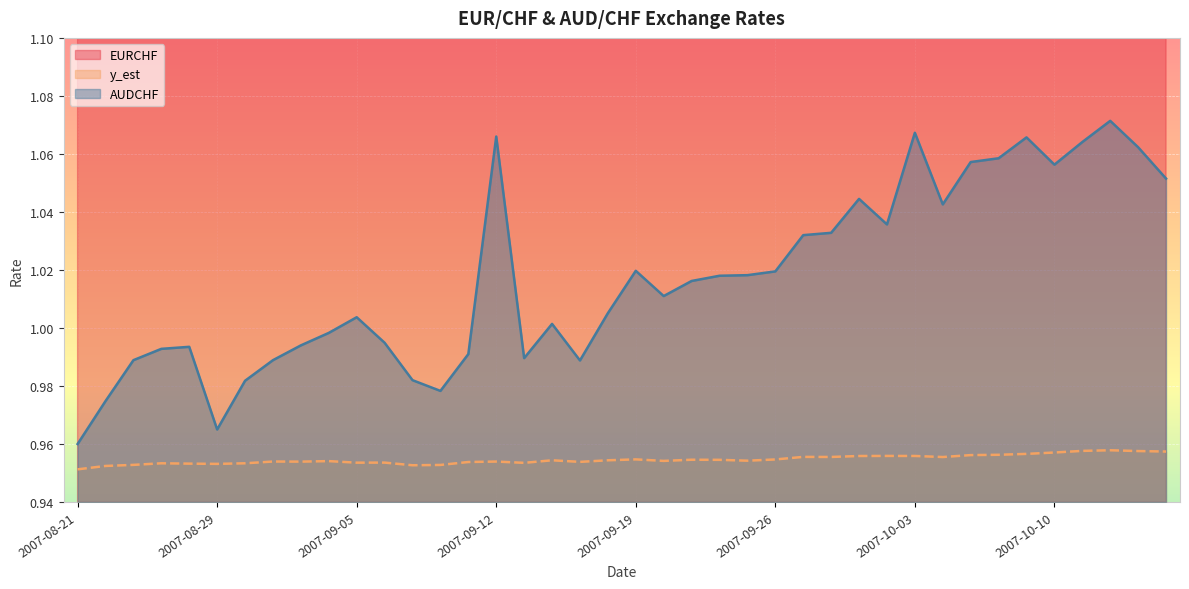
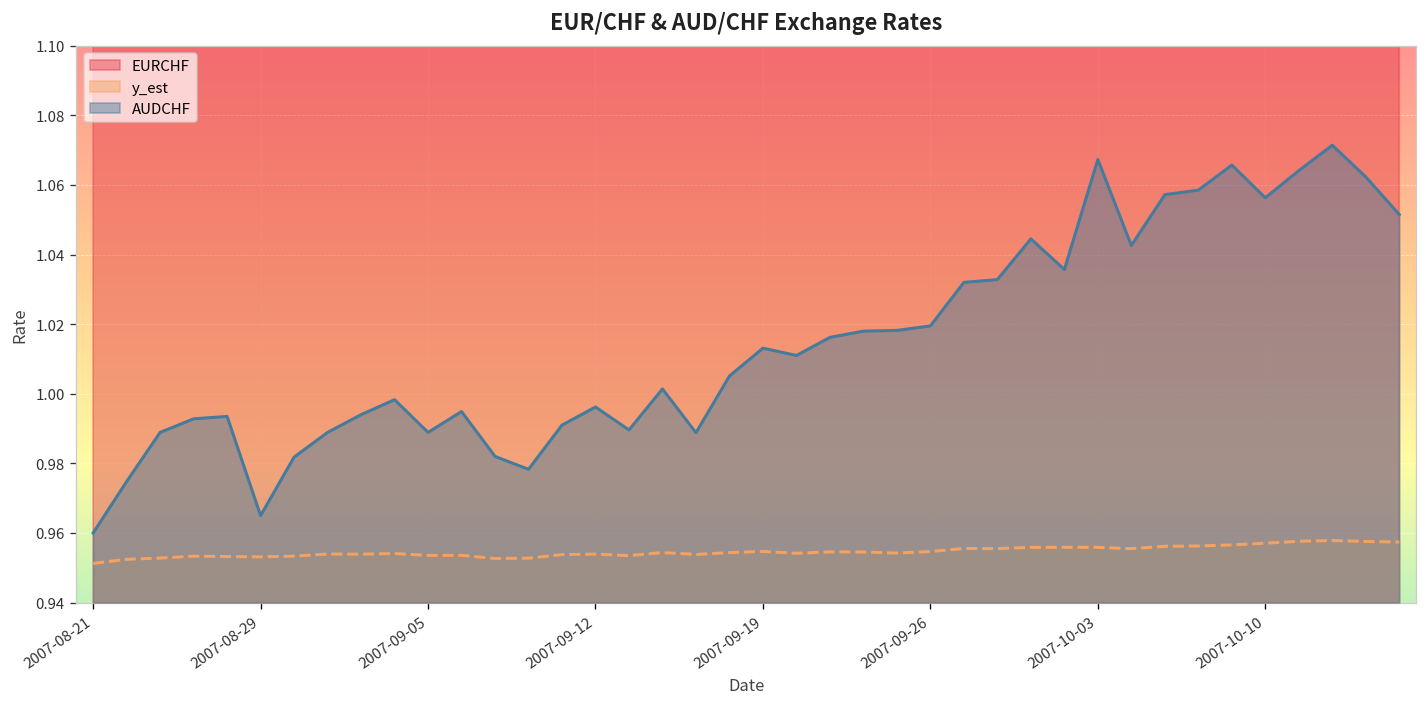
AUDCHF, 2007-09-05: 1.004 -> 0.989
AUDCHF, 2007-09-12: 1.066 -> 0.996
AUDCHF, 2007-09-19: 1.020 -> 1.013
